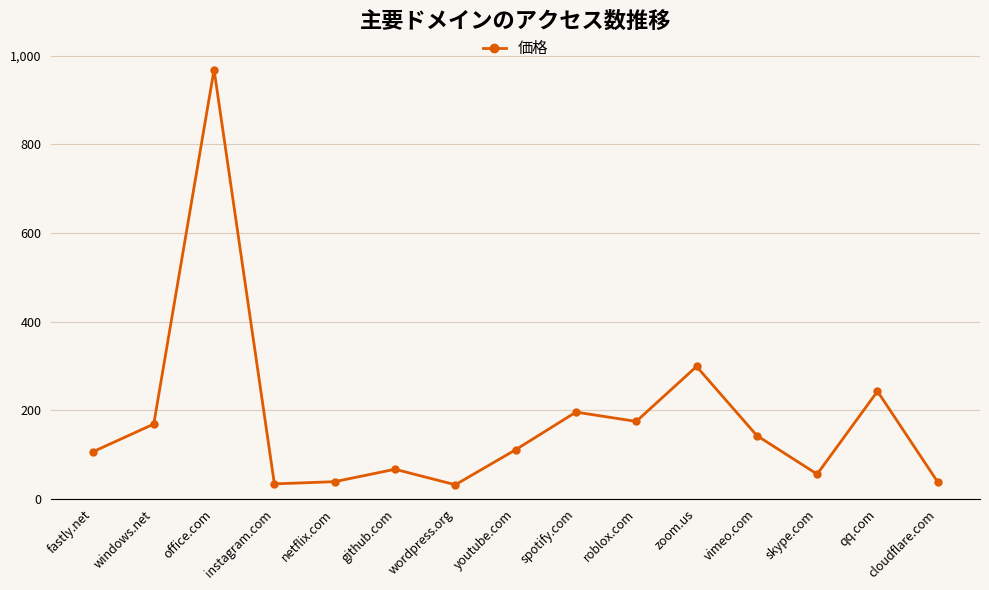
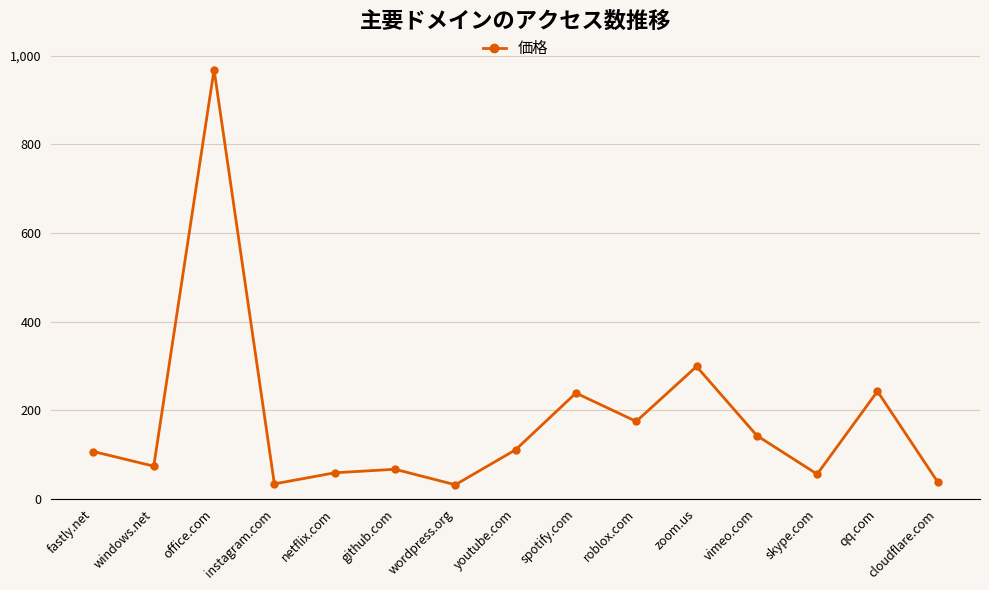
windows.net: 170 -> 70
netflix.com: 40 -> 60
spotify.com: 200 -> 240
